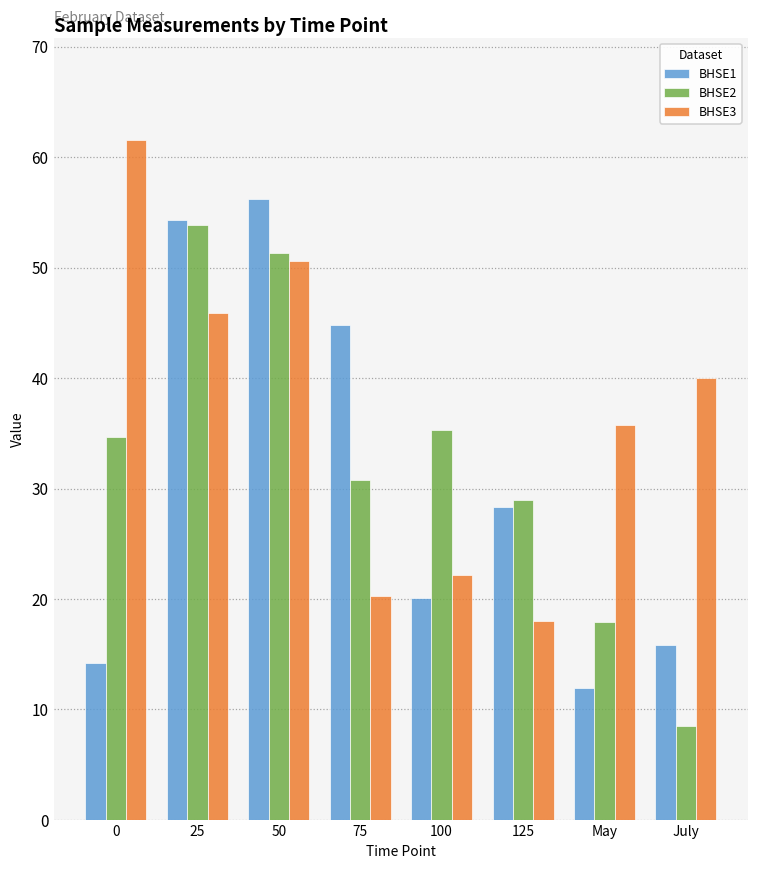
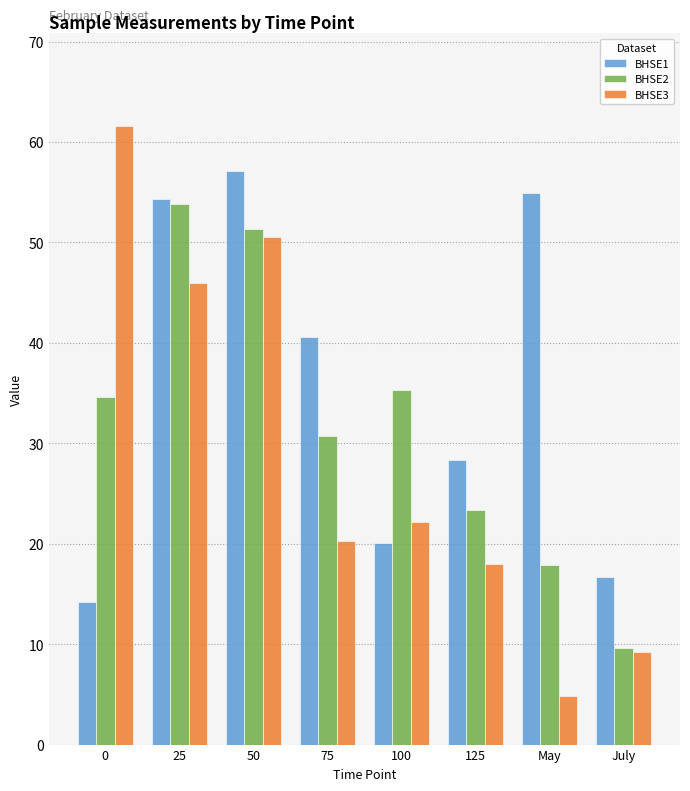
BHSE1, 50: 56.2 -> 57.1
BHSE1, 75: 44.8 -> 40.6
BHSE2, 125: 28.9 -> 23.3
BHSE1, May: 11.9 -> 54.9
BHSE3, May: 35.7 -> 4.8
BHSE1, July: 15.8 -> 16.7
BHSE2, July: 8.5 -> 9.6
BHSE3, July: 40.0 -> 9.3
